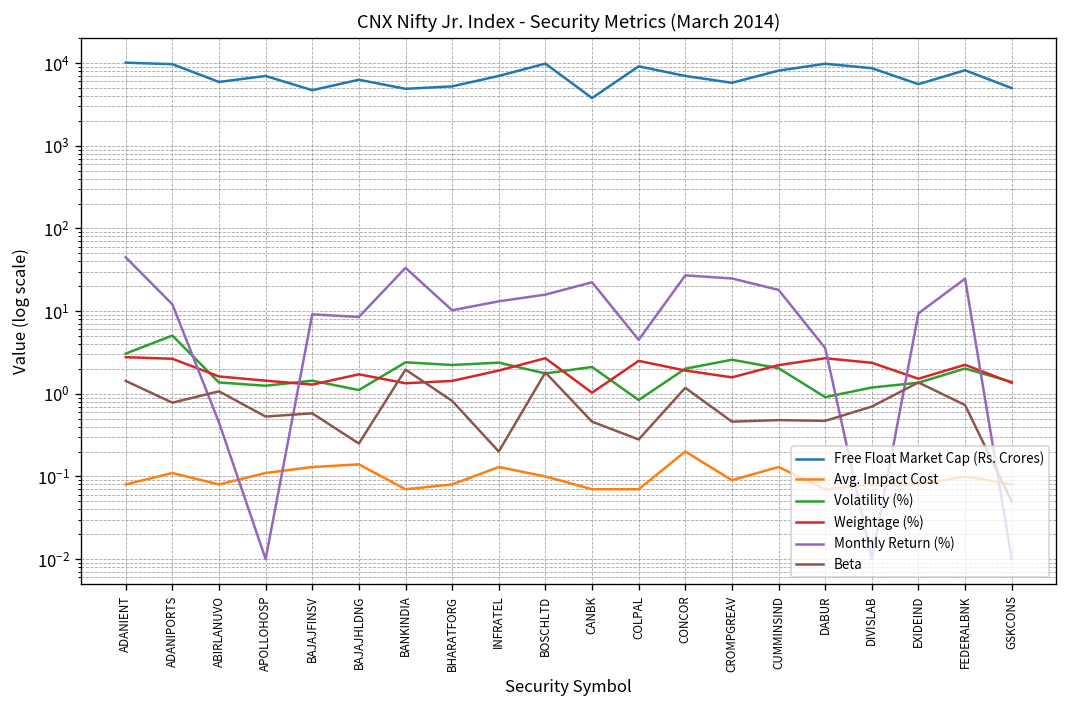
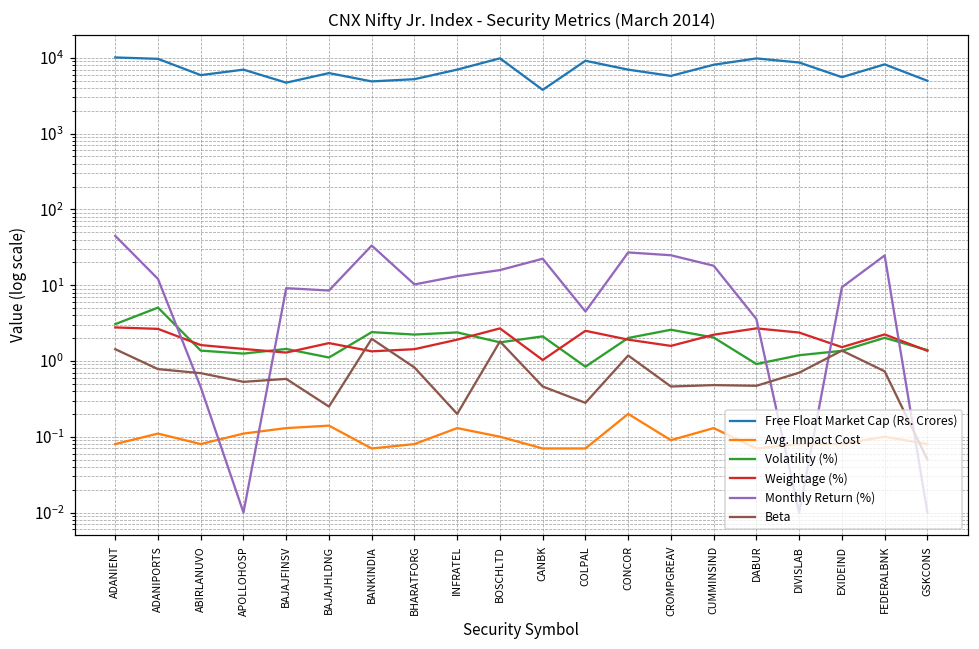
Beta, ABIRLANUVO: 1.1 -> 0.7
